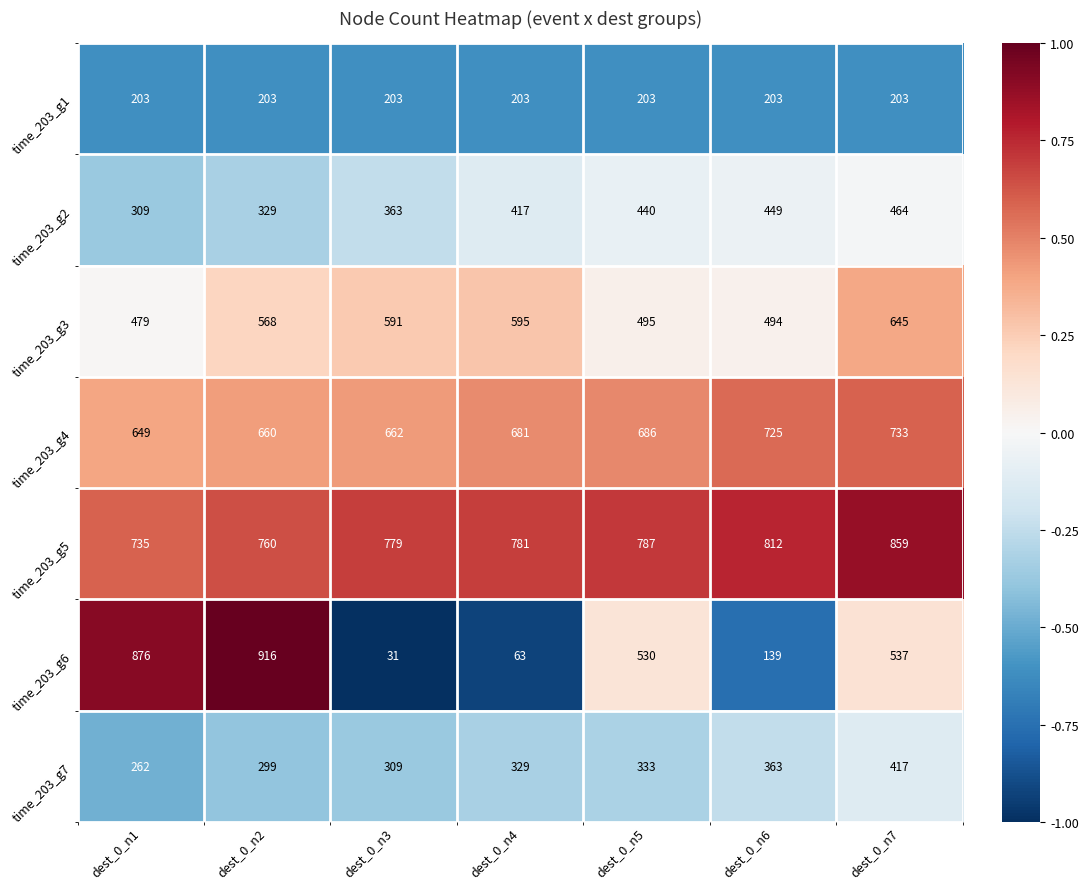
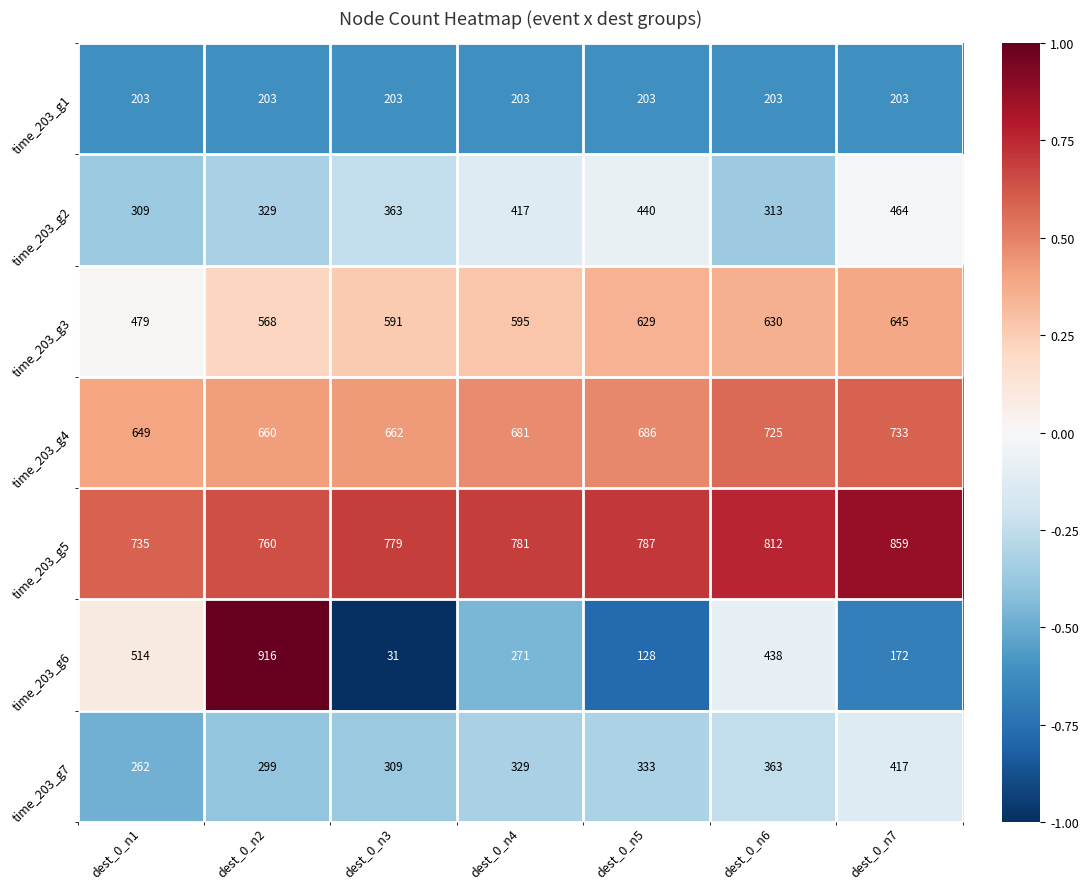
time_203_g2, dest_0_n6: 449 -> 313
time_203_g3, dest_0_n5: 495 -> 629
time_203_g3, dest_0_n6: 494 -> 630
time_203_g6, dest_0_n1: 876 -> 514
time_203_g6, dest_0_n4: 63 -> 271
time_203_g6, dest_0_n5: 530 -> 128
time_203_g6, dest_0_n6: 139 -> 438
time_203_g6, dest_0_n7: 537 -> 172
